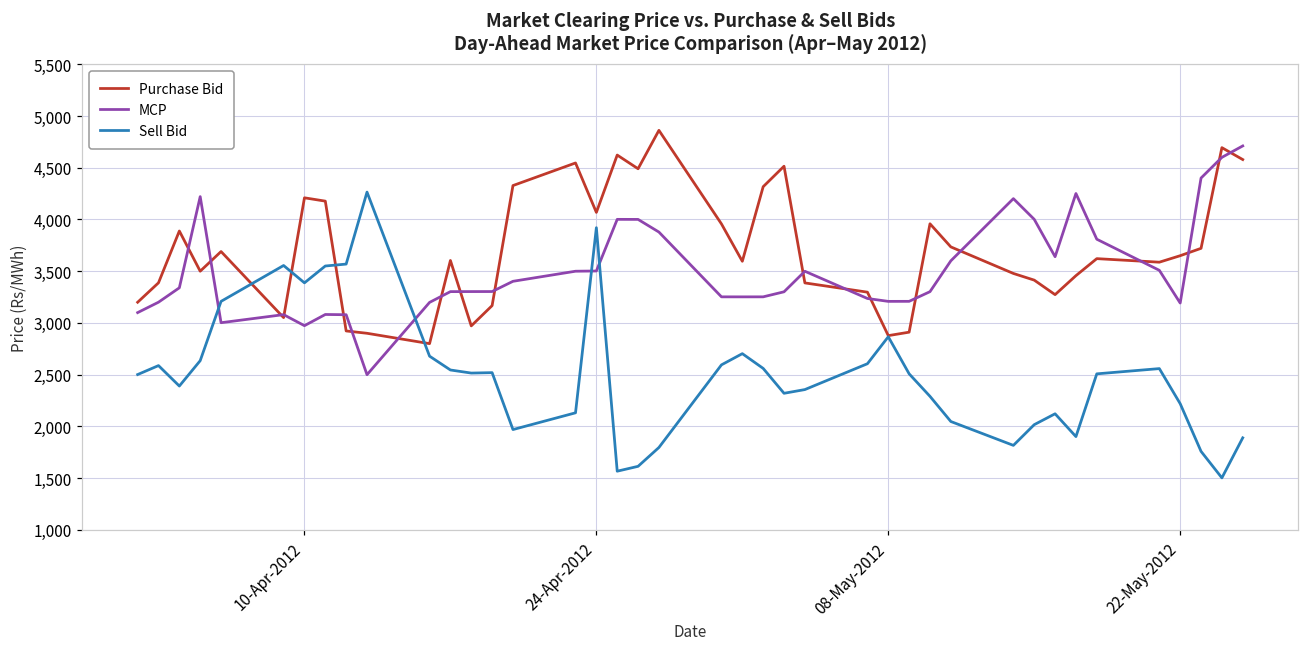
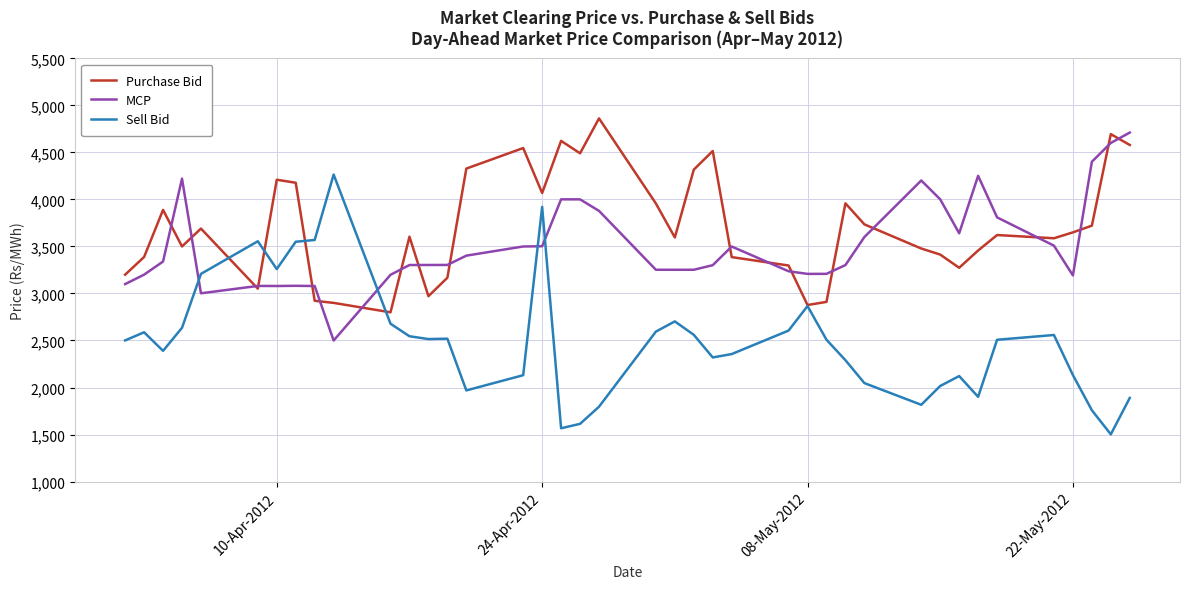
MCP, 10-Apr-2012: 3,000 -> 3,100
Sell Bid, 10-Apr-2012: 3,400 -> 3,300
Sell Bid, 22-May-2012: 2,200 -> 2,100
